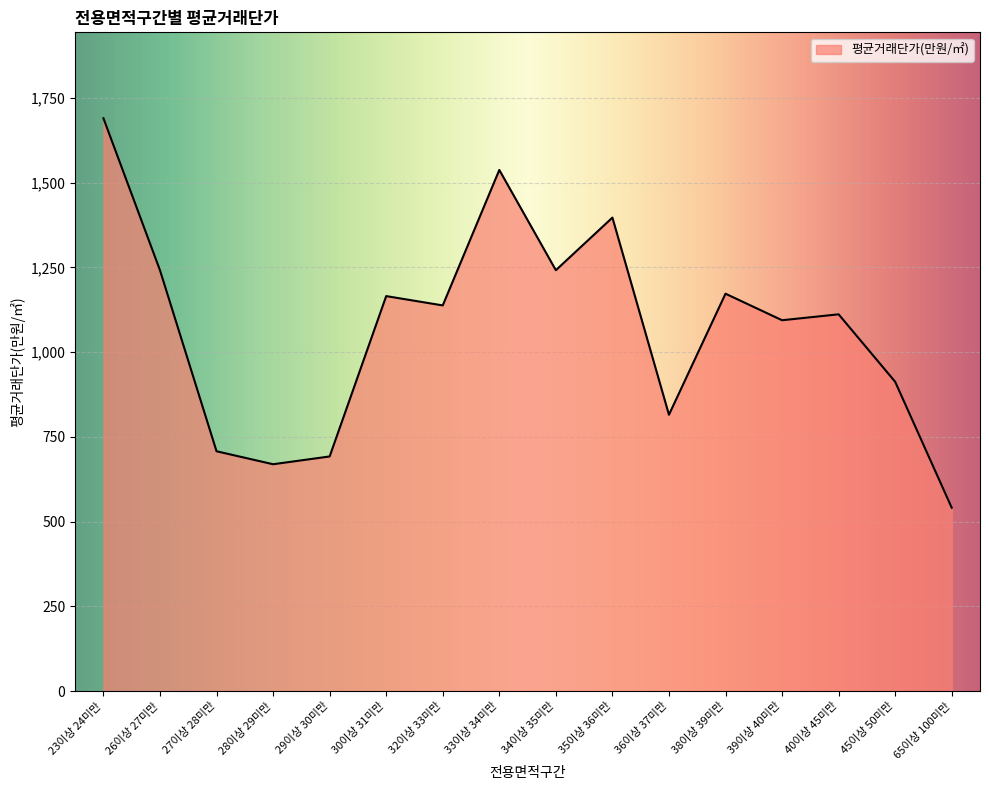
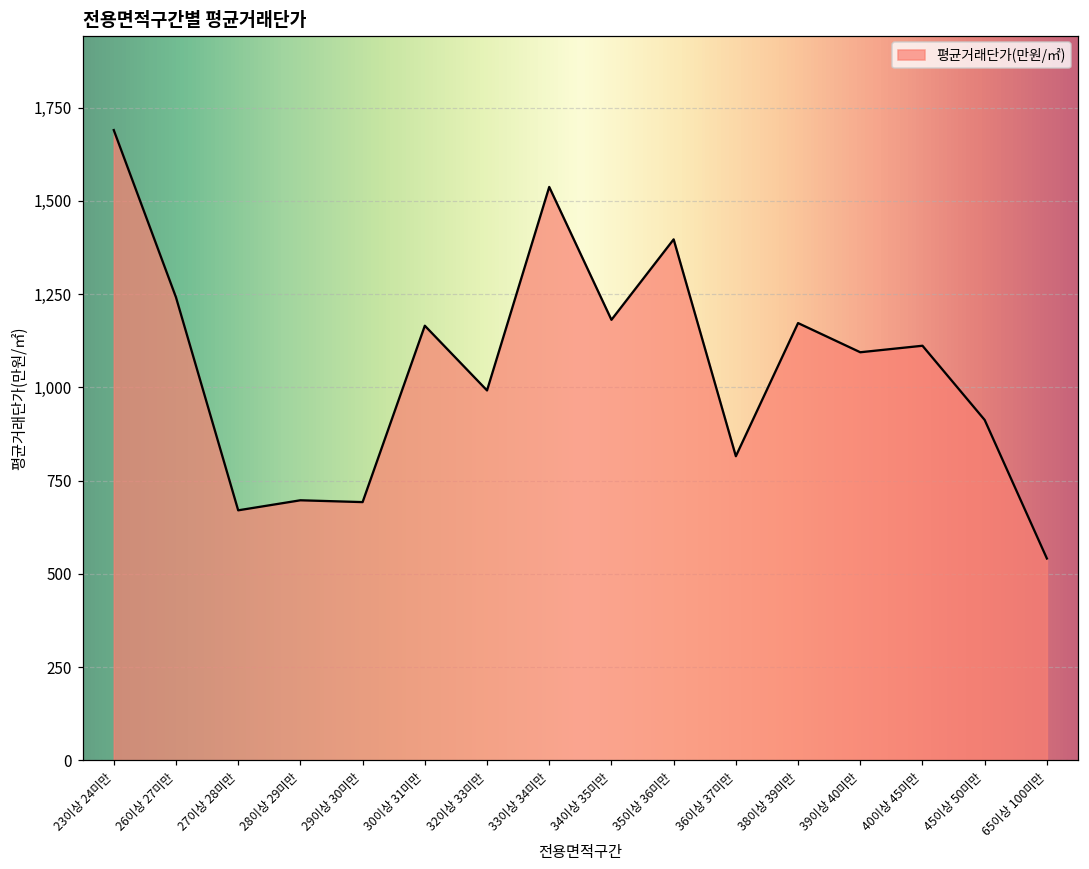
27이상 28미만: 710 -> 670
28이상 29미만: 670 -> 700
32이상 33미만: 1,140 -> 990
34이상 35미만: 1,240 -> 1,180
